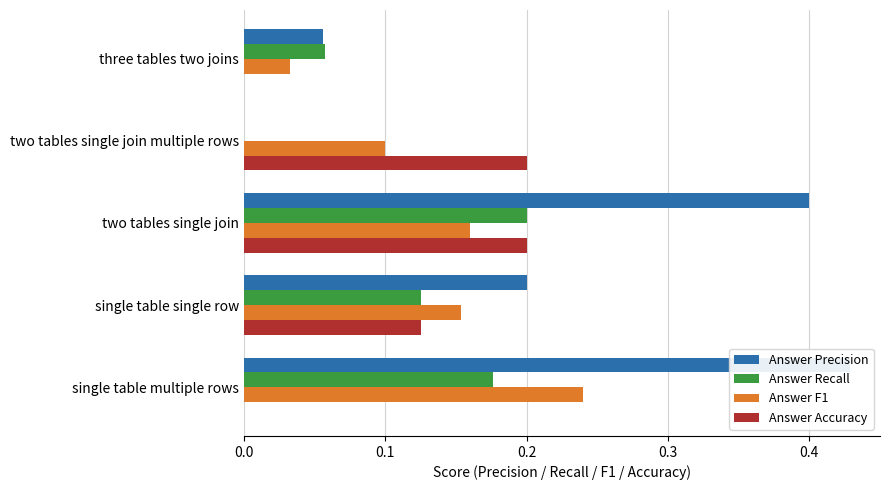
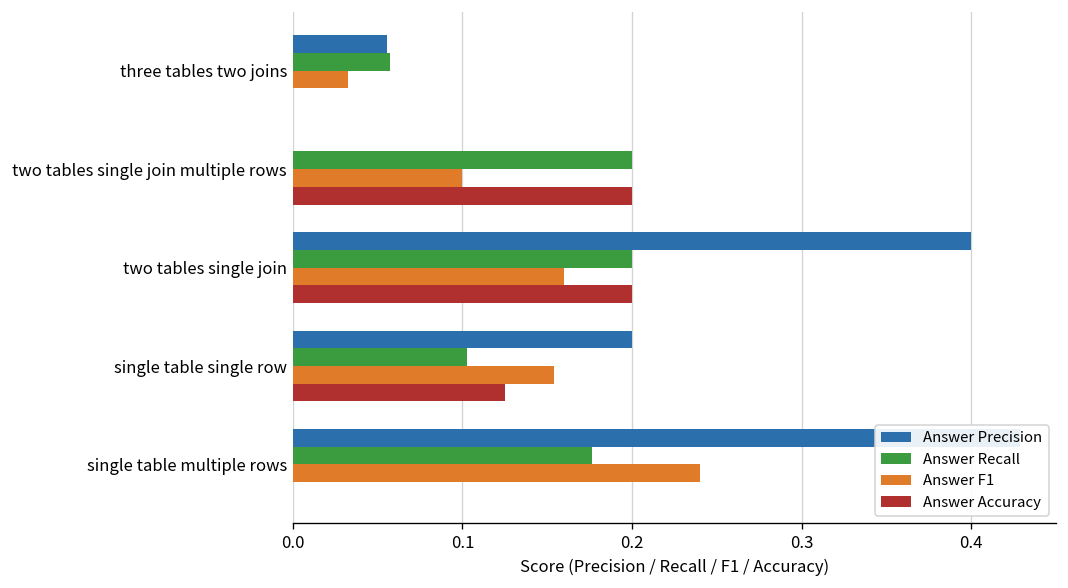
Answer Recall, two tables single join multiple rows: 0.0 -> 0.2
Answer Recall, single table single row: 0.125 -> 0.103
